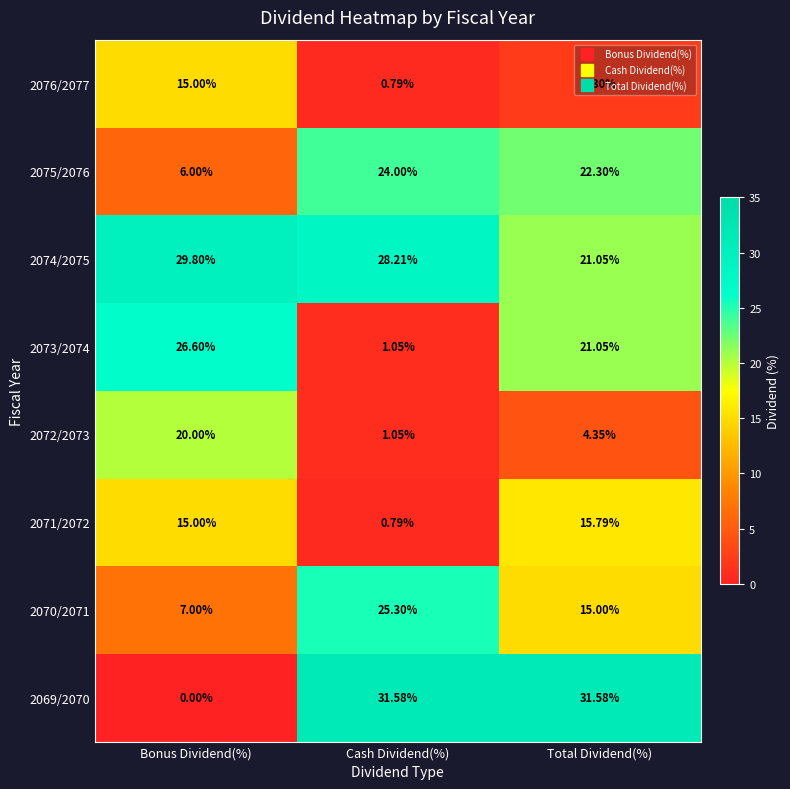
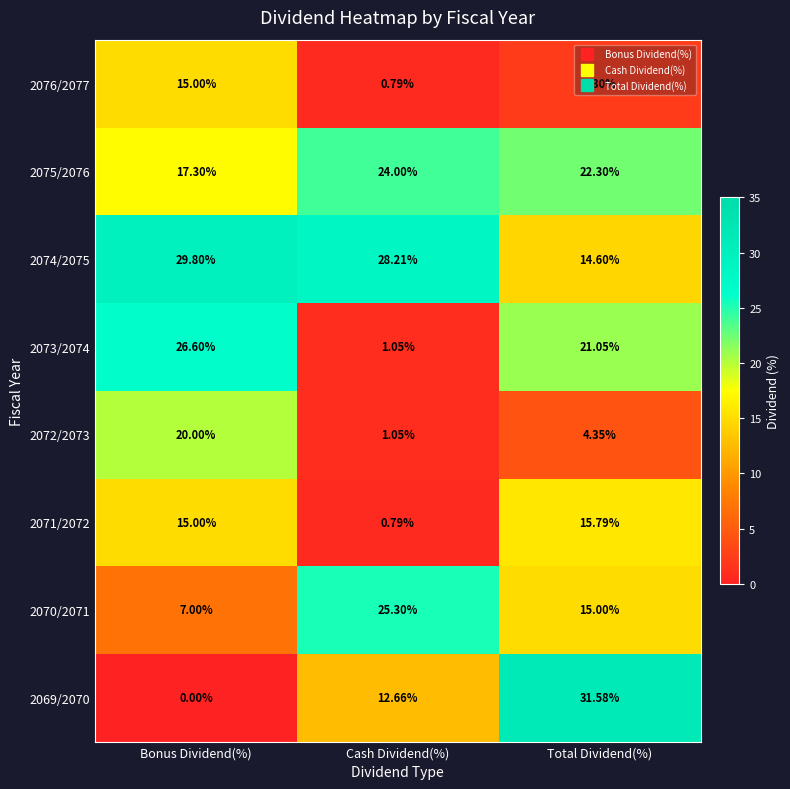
2075/2076, Bonus Dividend(%): 6.00% -> 17.30%
2074/2075, Total Dividend(%): 21.05% -> 14.60%
2069/2070, Cash Dividend(%): 31.58% -> 12.66%
